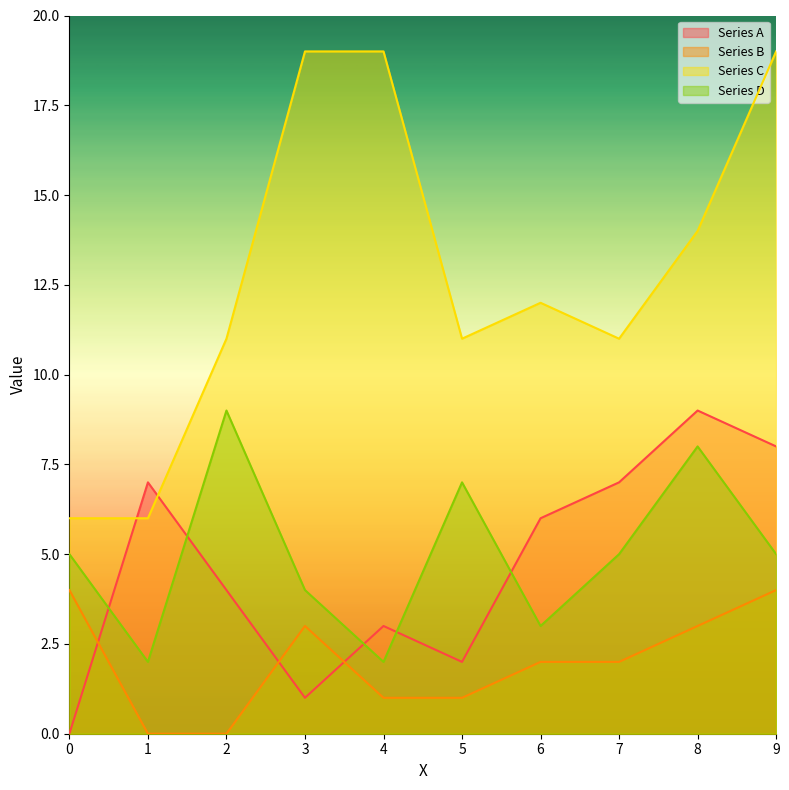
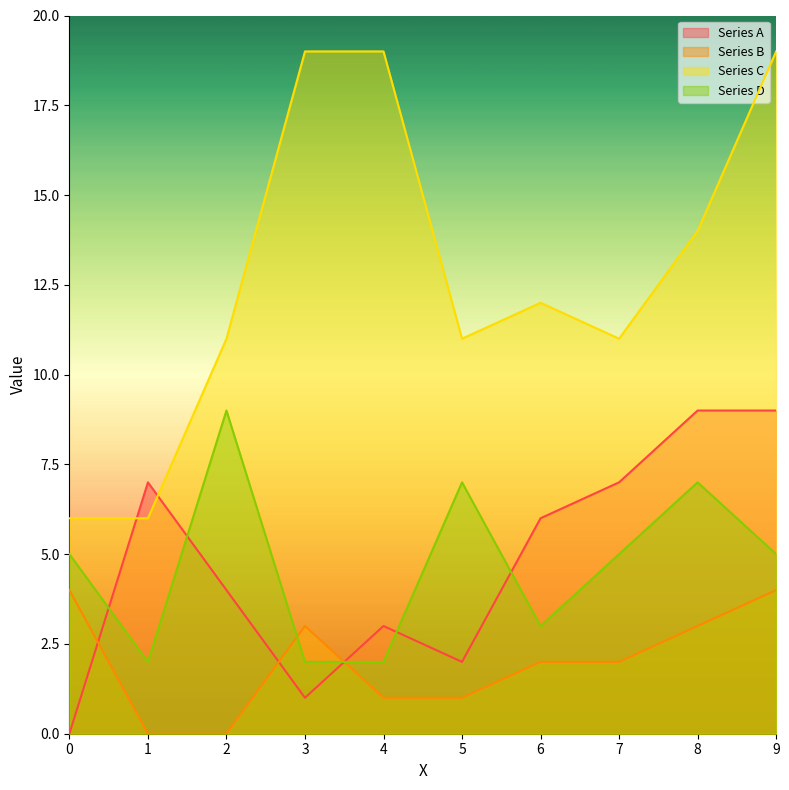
Series D, 3: 4 -> 2
Series D, 8: 8 -> 7
Series A, 9: 8 -> 9
